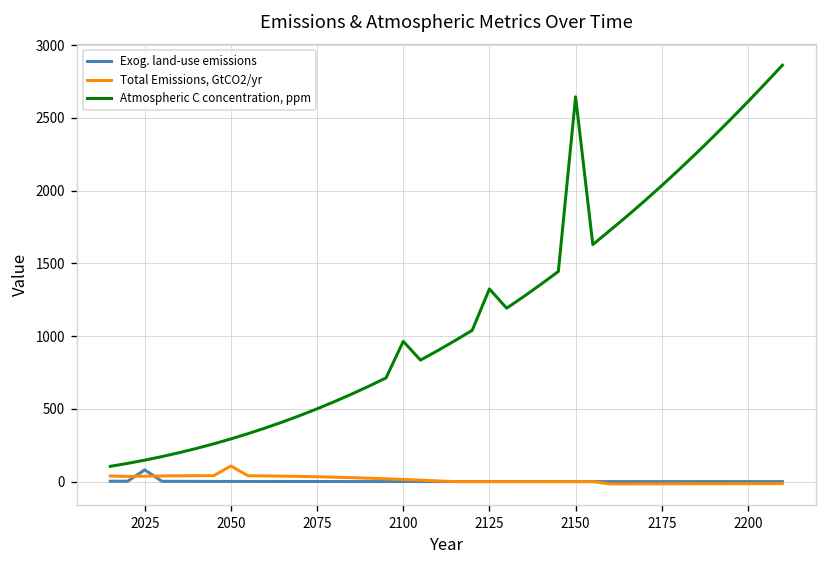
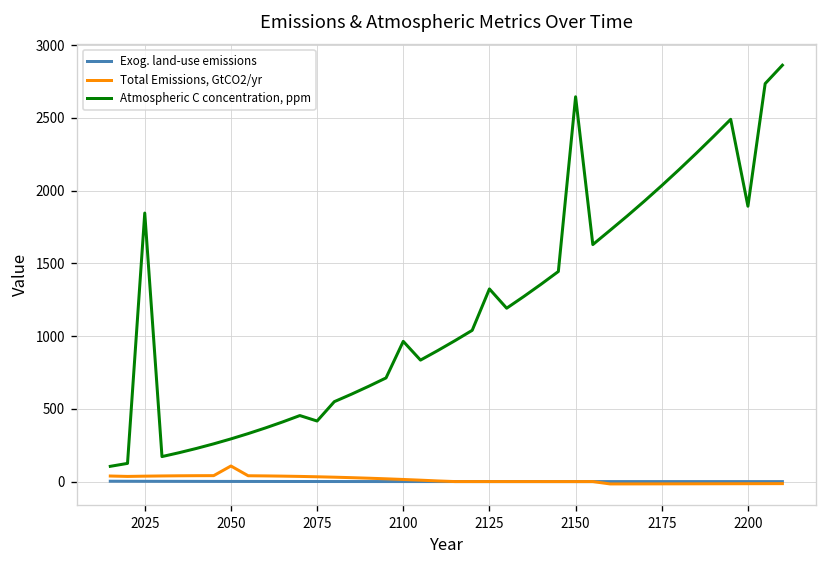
Exog. land-use emissions, 2025: 80 -> 0
Atmospheric C concentration, ppm, 2025: 150 -> 1850
Atmospheric C concentration, ppm, 2075: 500 -> 420
Atmospheric C concentration, ppm, 2200: 2610 -> 1890
